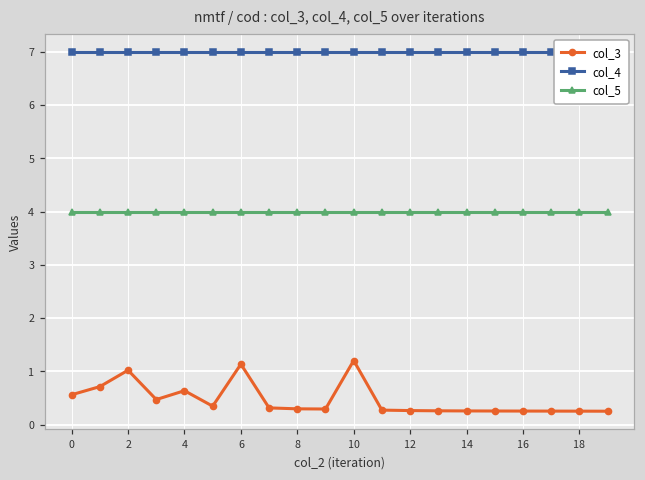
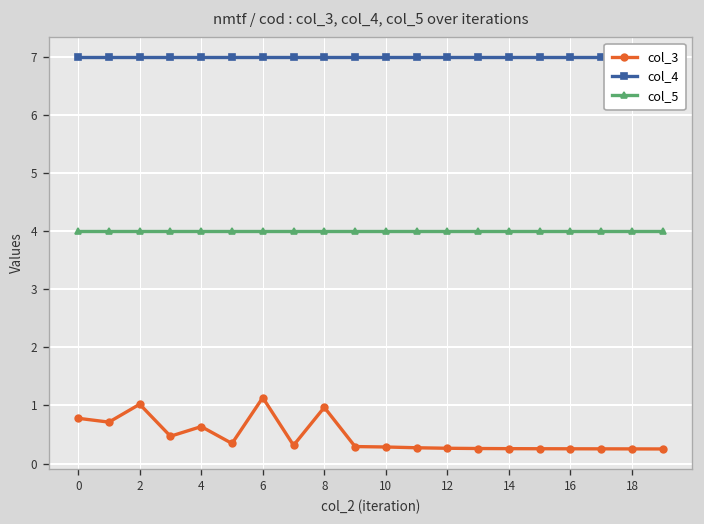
col_3, 0: 0.6 -> 0.8
col_3, 8: 0.3 -> 1.0
col_3, 10: 1.2 -> 0.3
